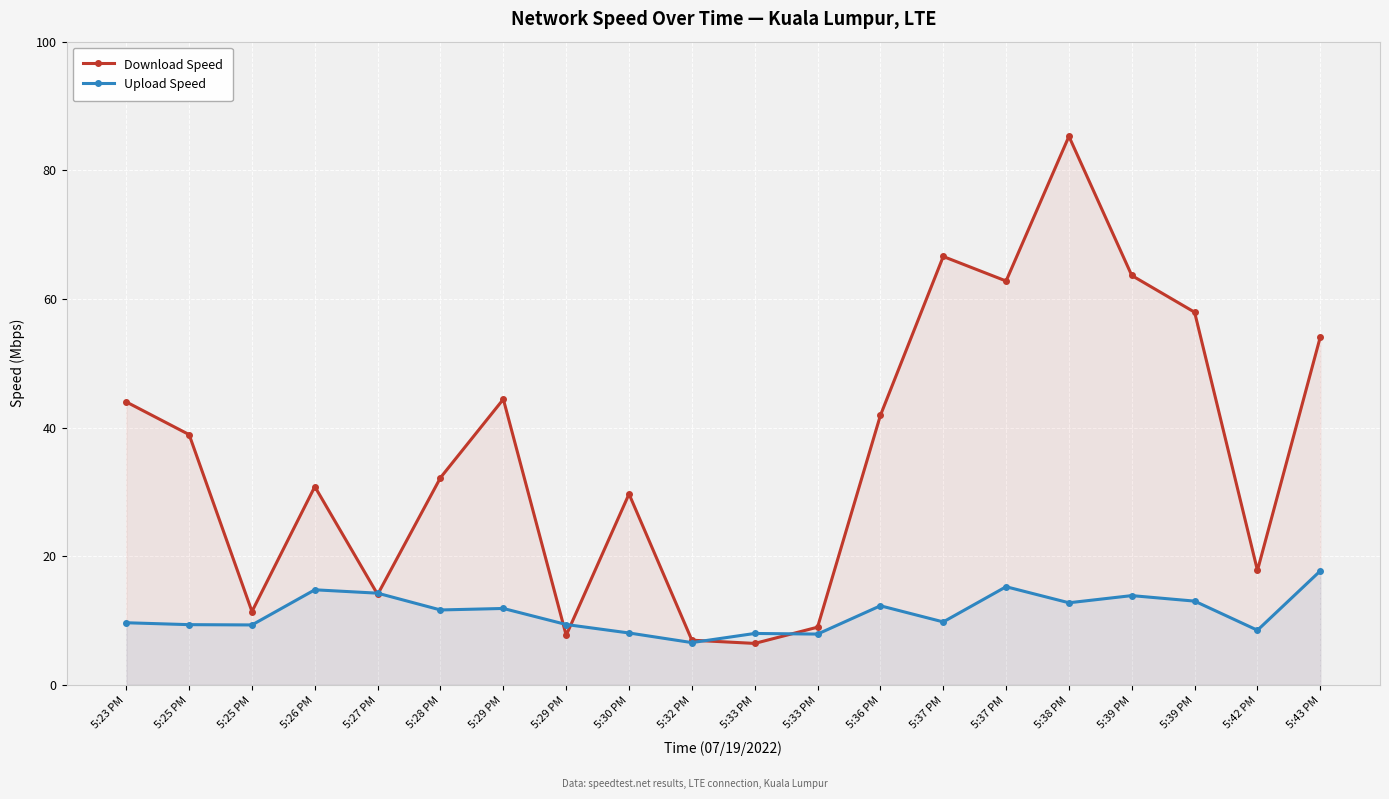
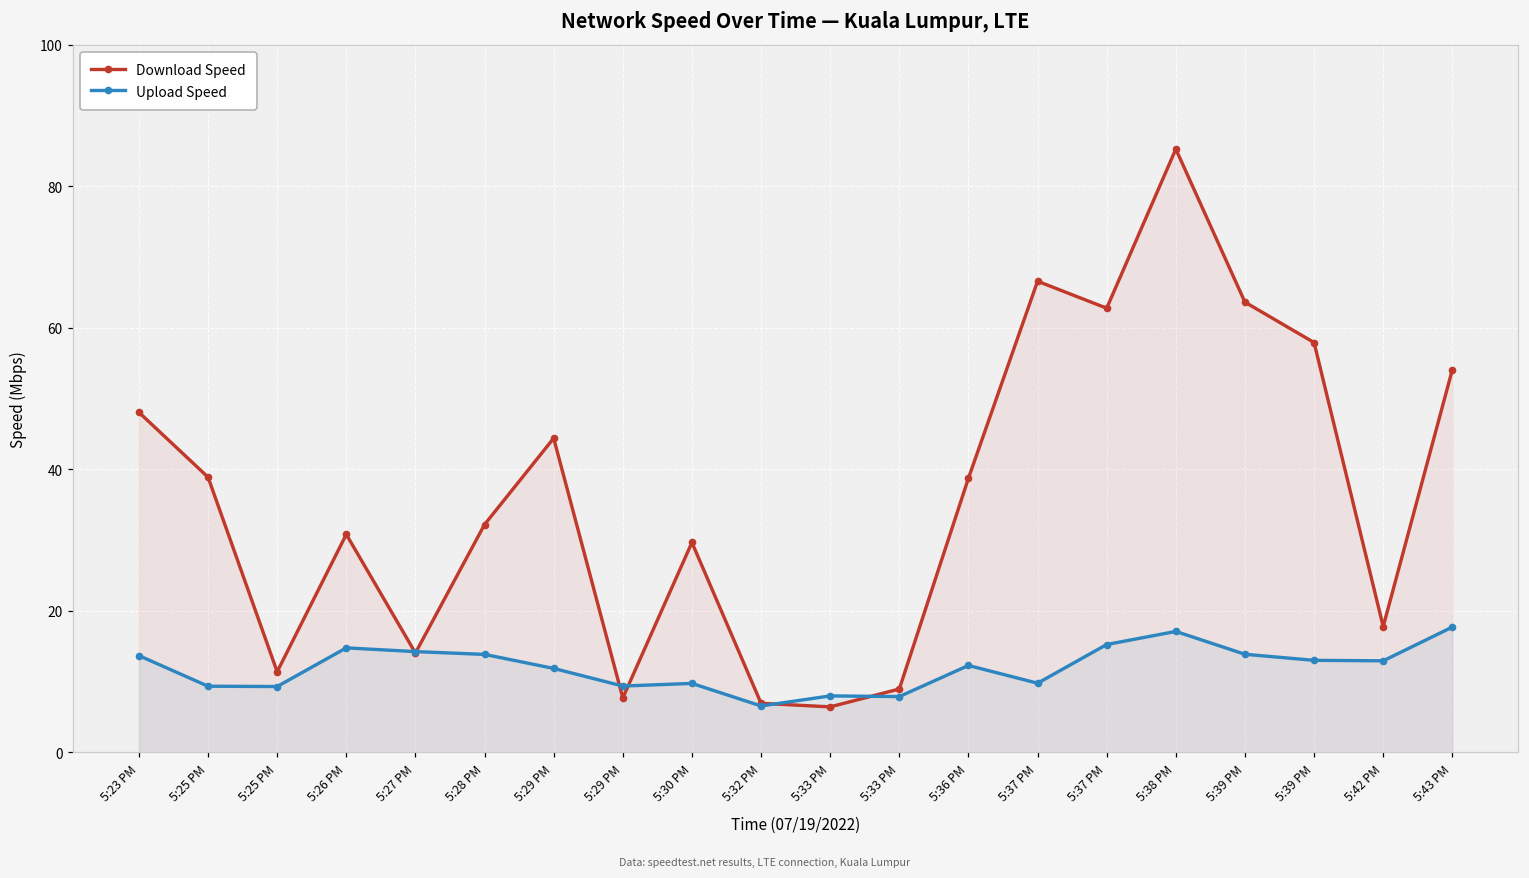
Download Speed, 5:23 PM: 44 -> 48
Upload Speed, 5:23 PM: 10 -> 14
Upload Speed, 5:28 PM: 12 -> 14
Upload Speed, 5:30 PM: 8 -> 10
Download Speed, 5:36 PM: 42 -> 39
Upload Speed, 5:38 PM: 13 -> 17
Upload Speed, 5:42 PM: 8 -> 13
